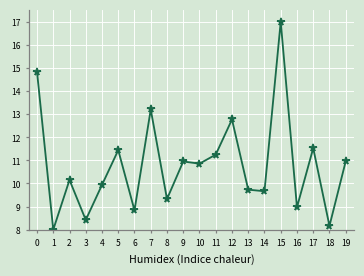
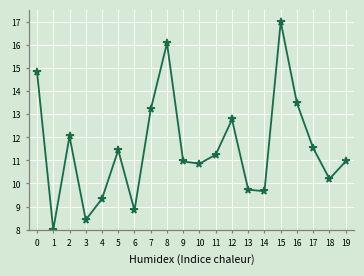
2: 10.2 -> 12.0
4: 9.9 -> 9.3
8: 9.3 -> 16.1
16: 9.0 -> 13.5
18: 8.2 -> 10.2
